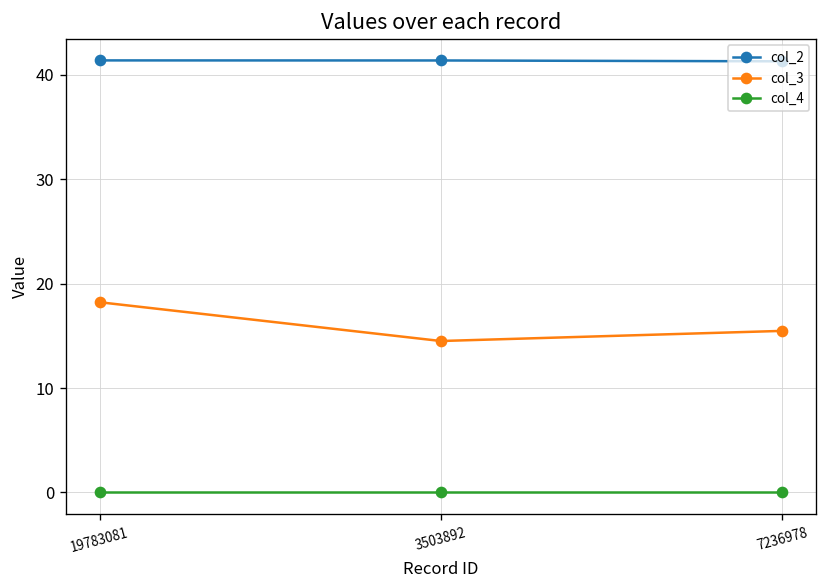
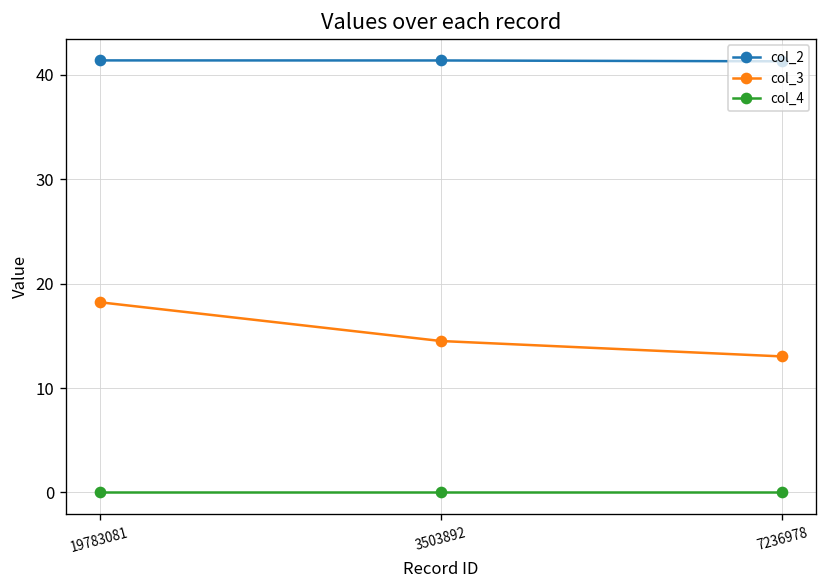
col_3, 7236978: 15 -> 13
